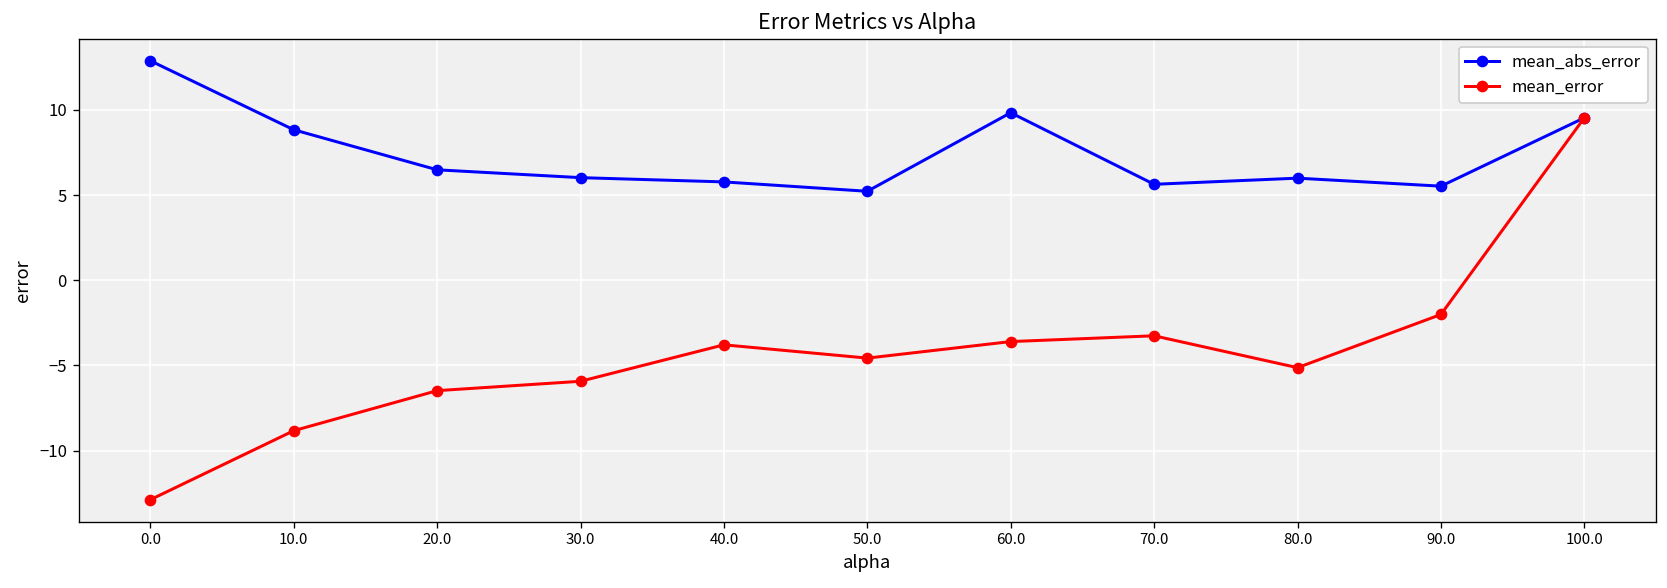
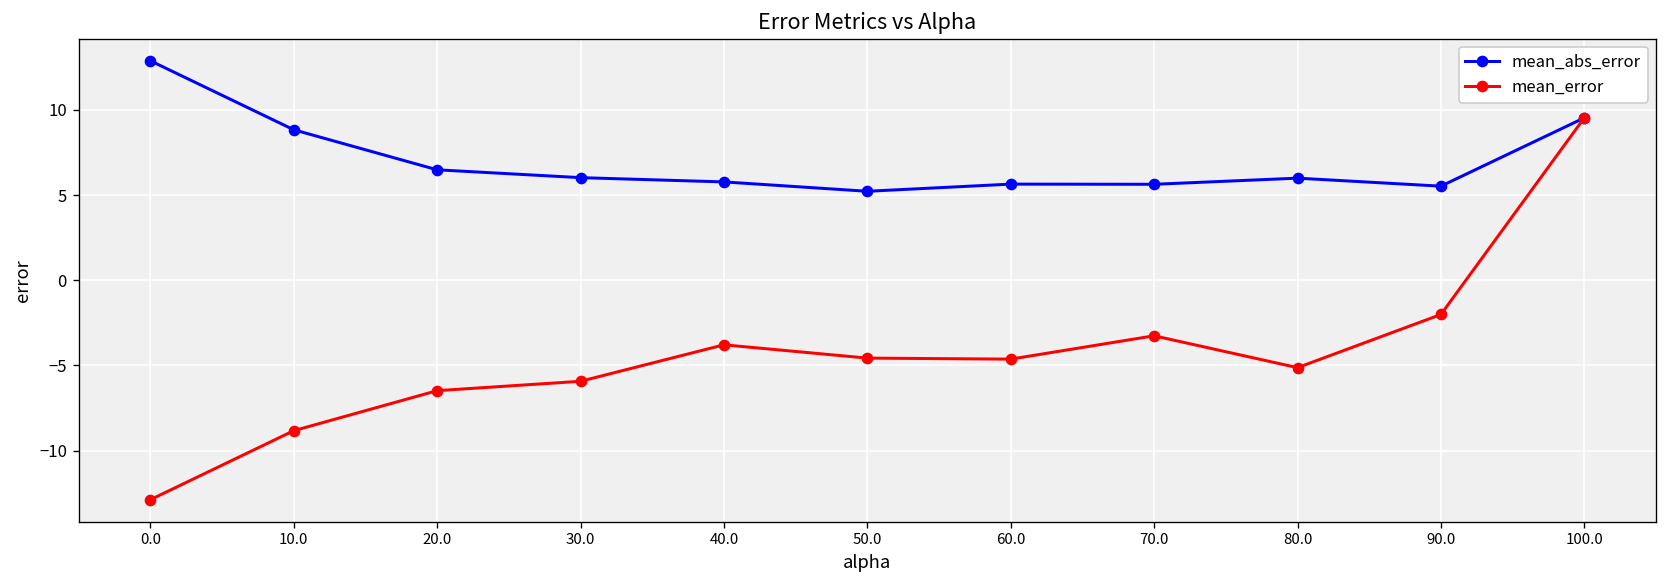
mean_abs_error, 60.0: 9.8 -> 5.6
mean_error, 60.0: -3.6 -> -4.6
